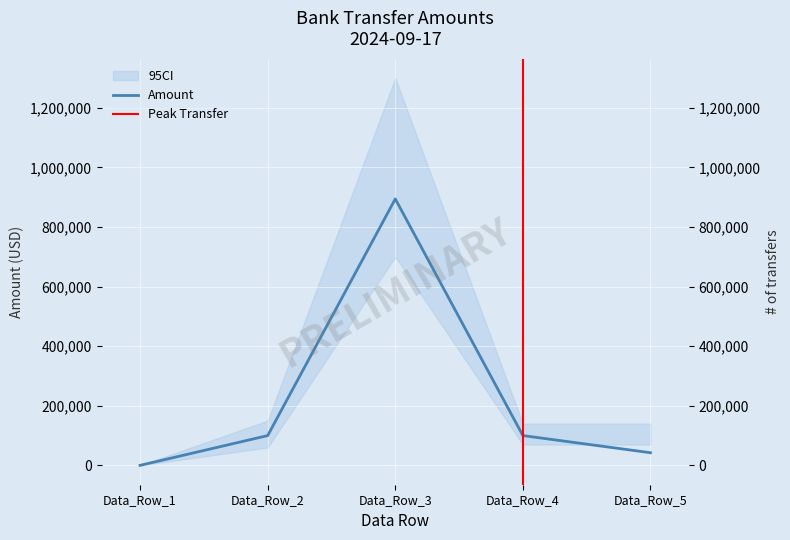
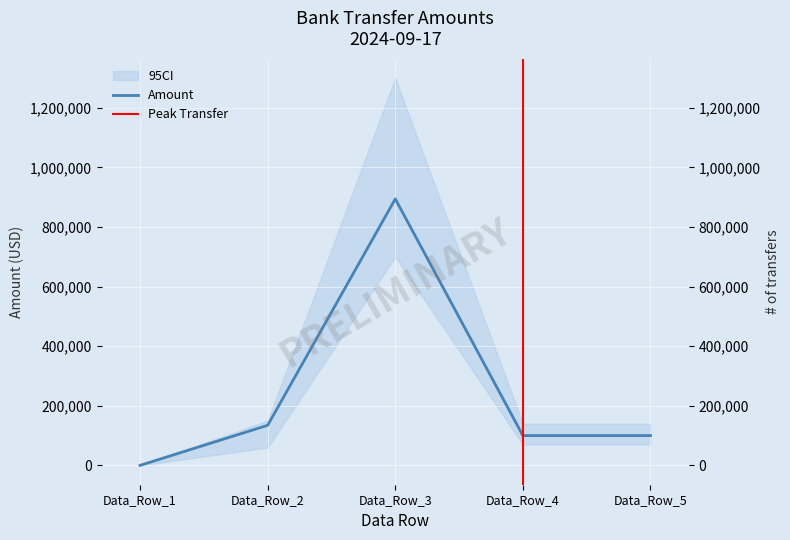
Amount, Data_Row_2: 100,000 -> 130,000
Amount, Data_Row_5: 40,000 -> 100,000
